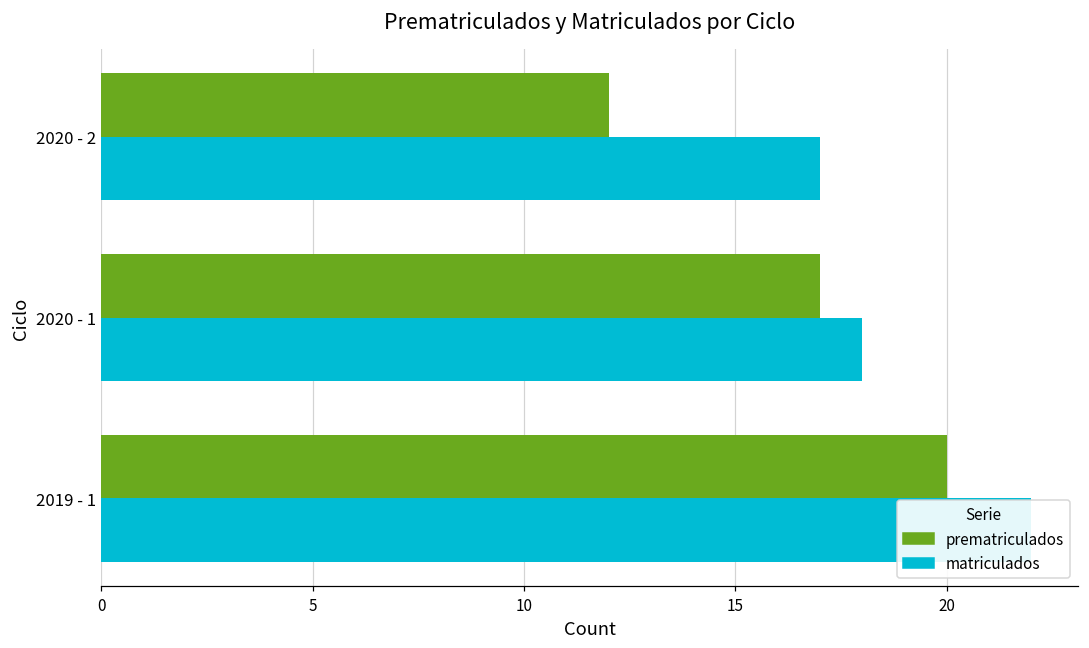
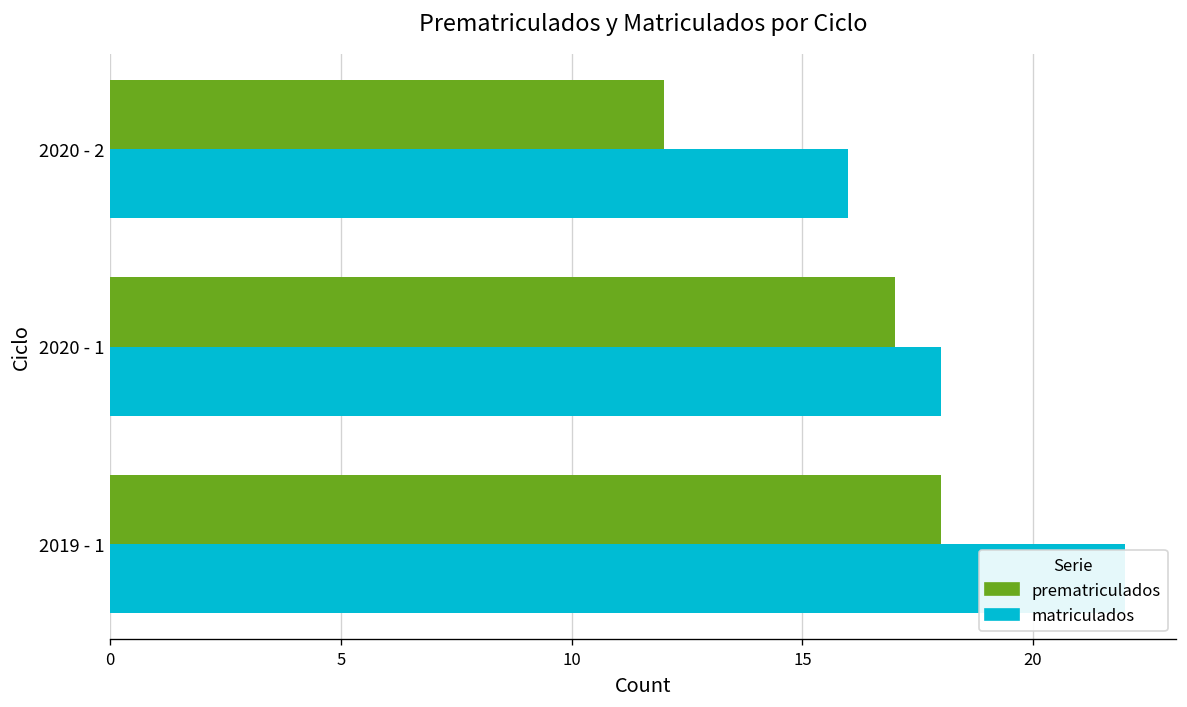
matriculados, 2020 - 2: 17 -> 16
prematriculados, 2019 - 1: 20 -> 18
